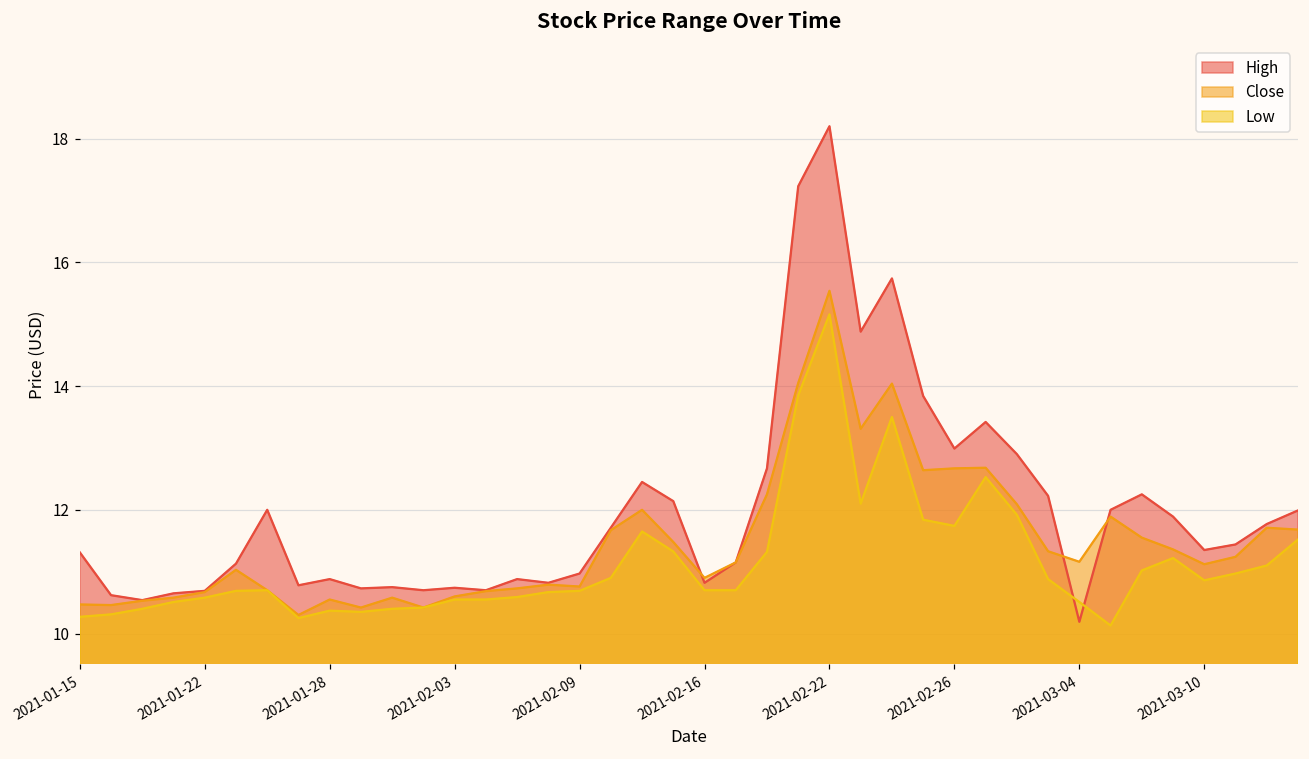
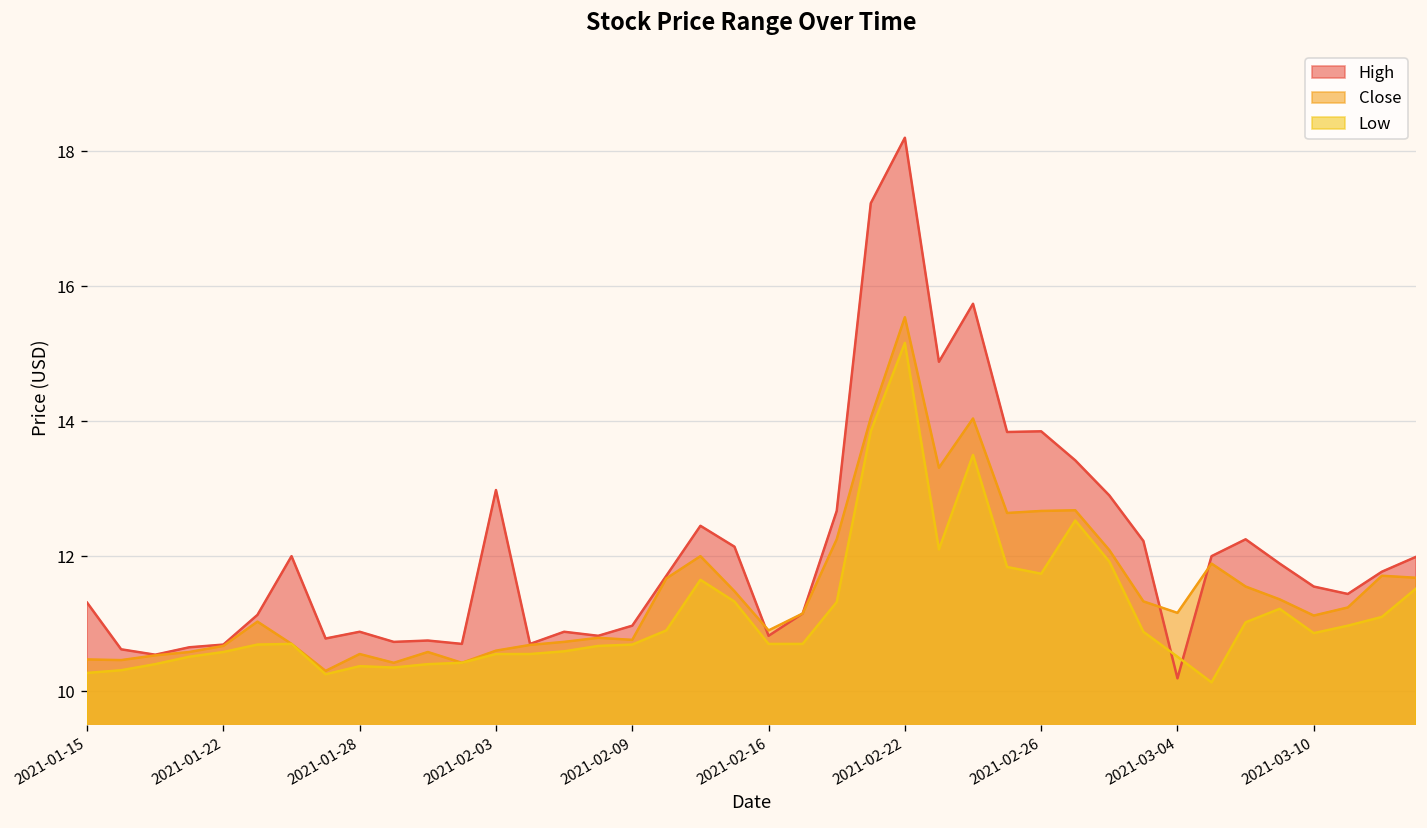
High, 2021-02-03: 10.7 -> 13.0
High, 2021-02-26: 13.0 -> 13.9
High, 2021-03-10: 11.4 -> 11.6
